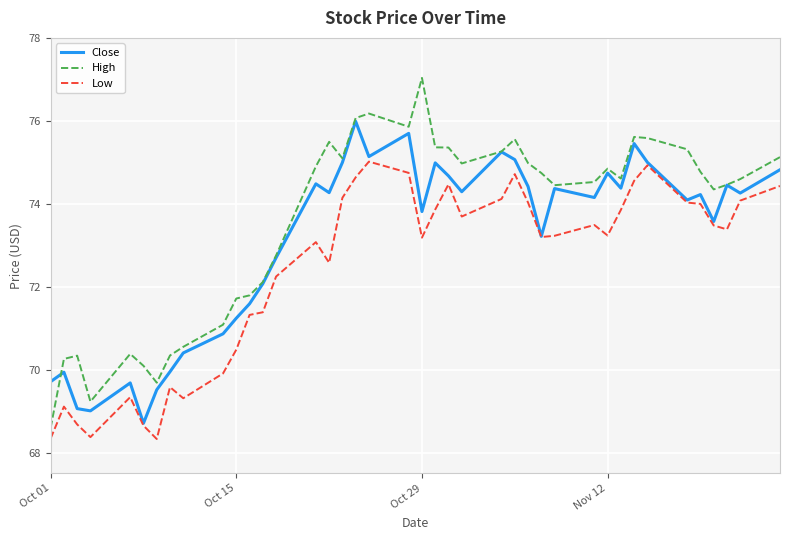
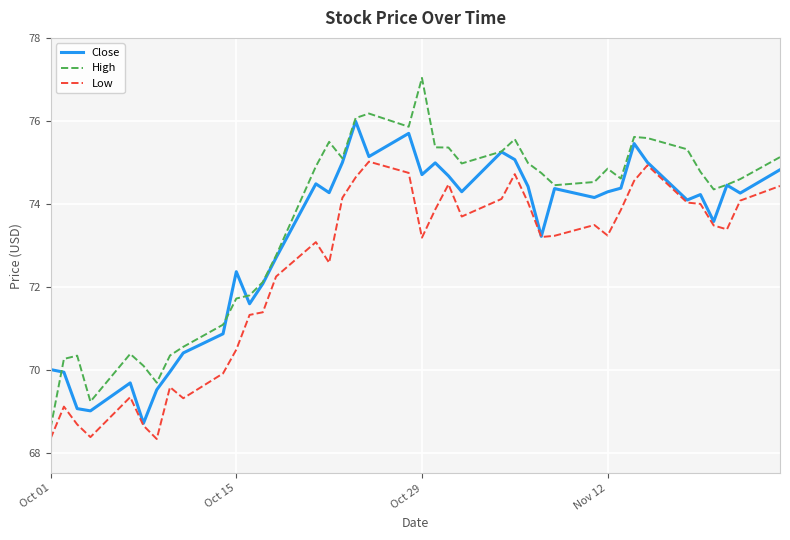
Close, Oct 01: 69.7 -> 70.0
Close, Oct 15: 71.2 -> 72.4
Close, Oct 29: 73.8 -> 74.7
Close, Nov 12: 74.7 -> 74.3
